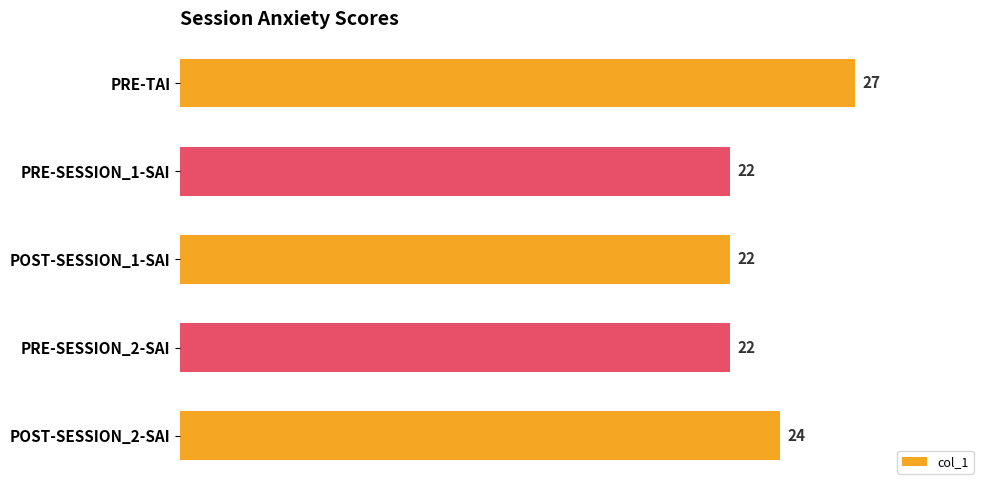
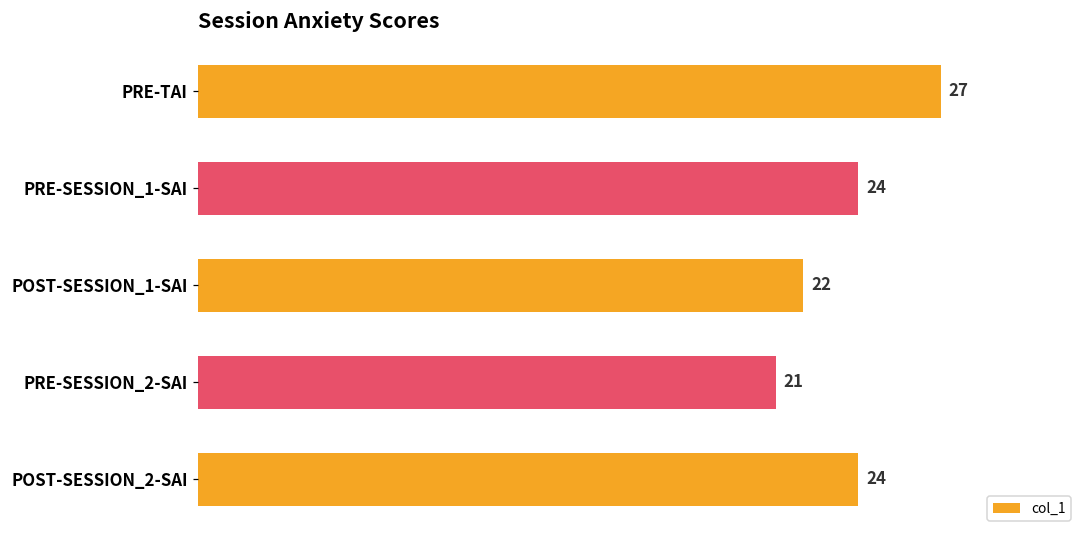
PRE-SESSION_1-SAI: 22 -> 24
PRE-SESSION_2-SAI: 22 -> 21
